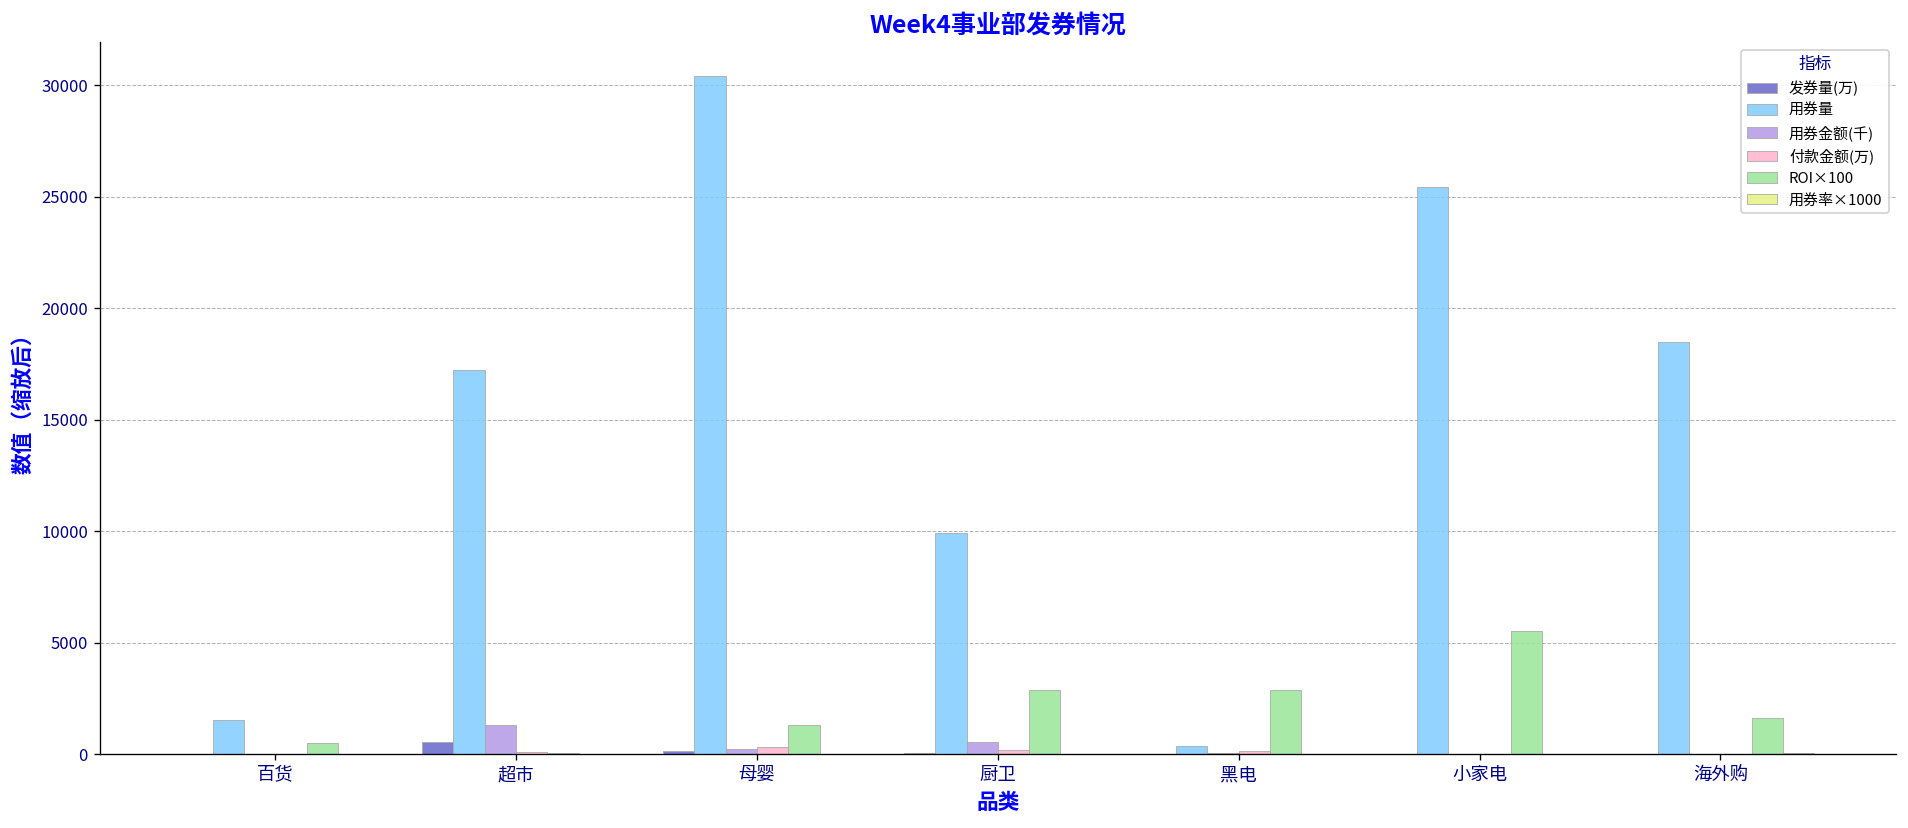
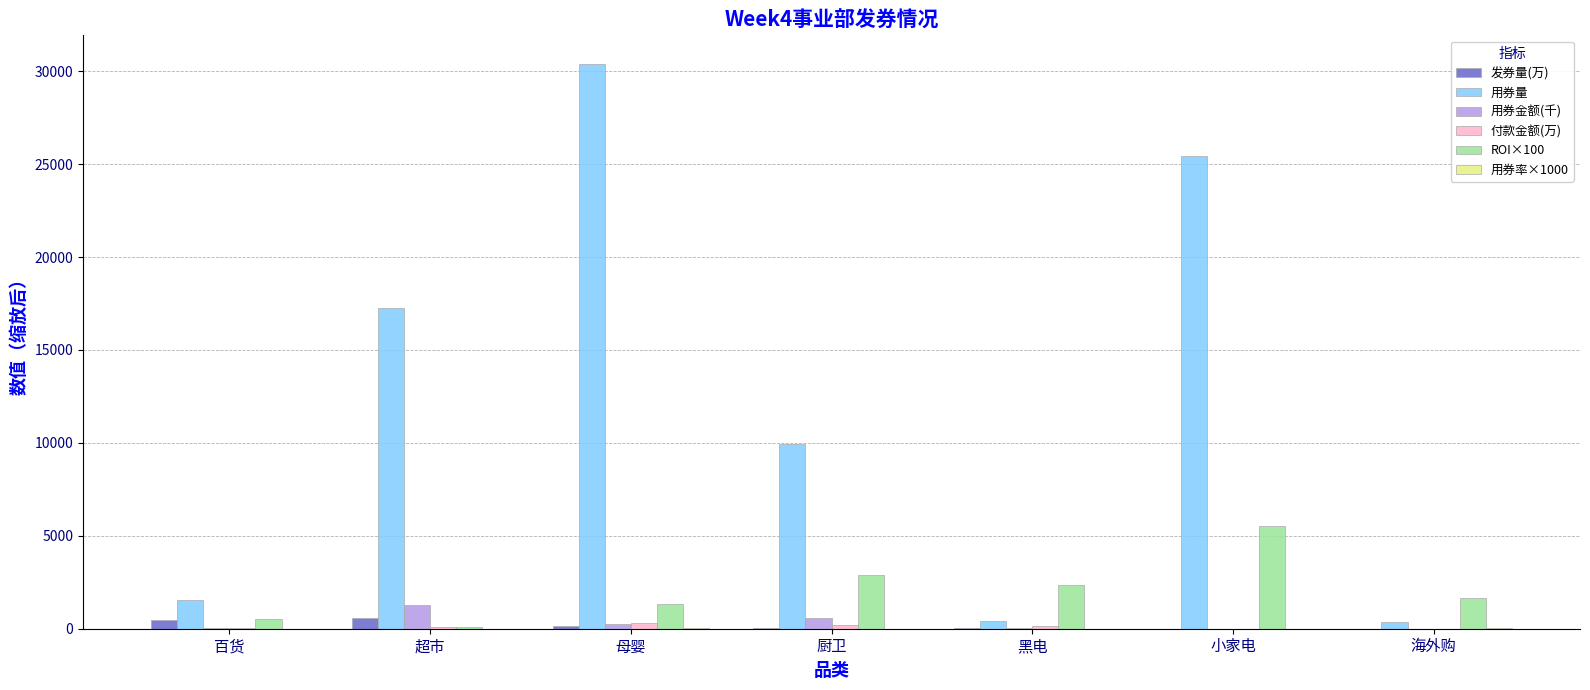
发券量(万), 百货: 0 -> 500
ROI×100, 黑电: 2900 -> 2300
用券量, 海外购: 18500 -> 400
